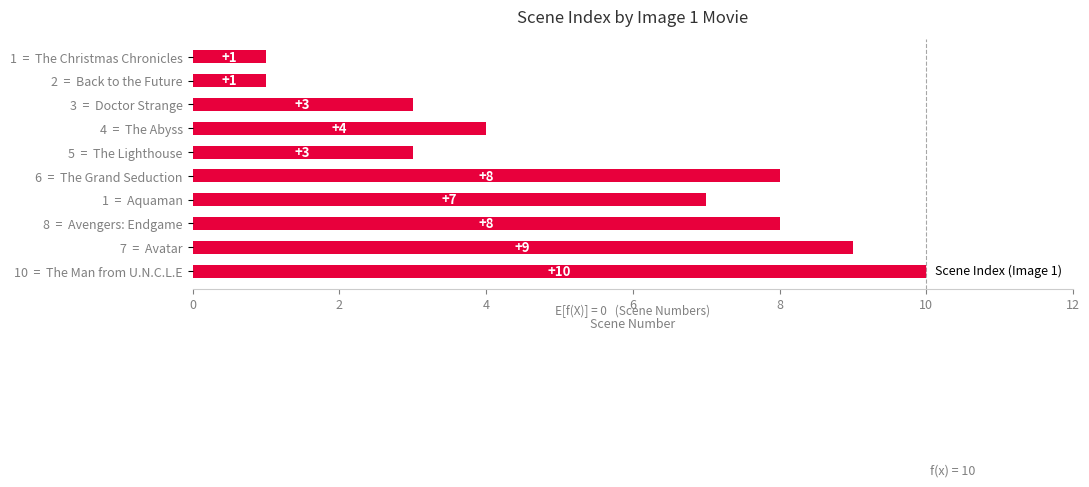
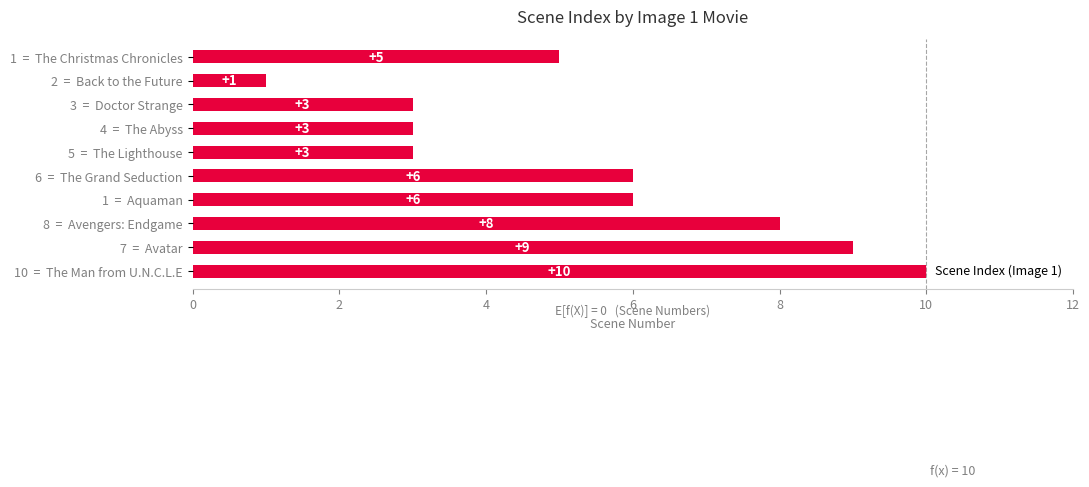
1 = The Christmas Chronicles: +1 -> +5
4 = The Abyss: +4 -> +3
6 = The Grand Seduction: +8 -> +6
1 = Aquaman: +7 -> +6
